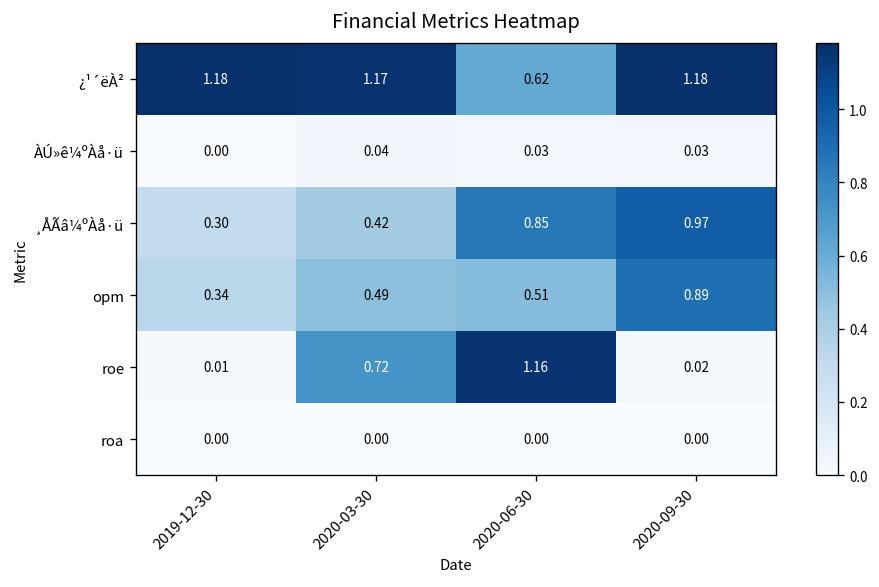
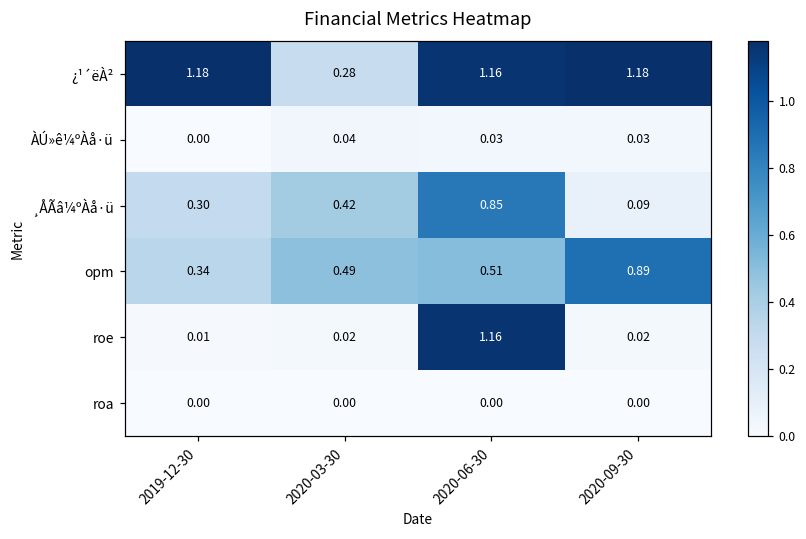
¿¹´ëÀ², 2020-03-30: 1.17 -> 0.28
¿¹´ëÀ², 2020-06-30: 0.62 -> 1.16
¸ÅÃâ¼ºÀå·ü, 2020-09-30: 0.97 -> 0.09
roe, 2020-03-30: 0.72 -> 0.02
